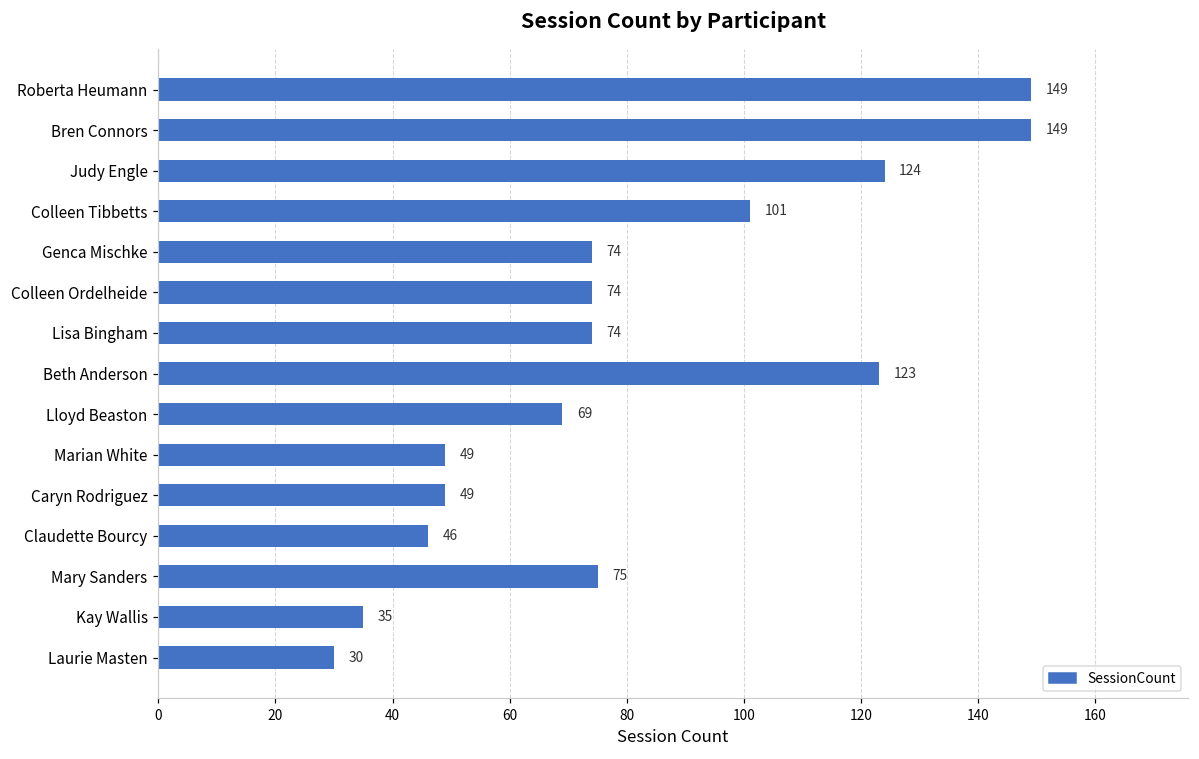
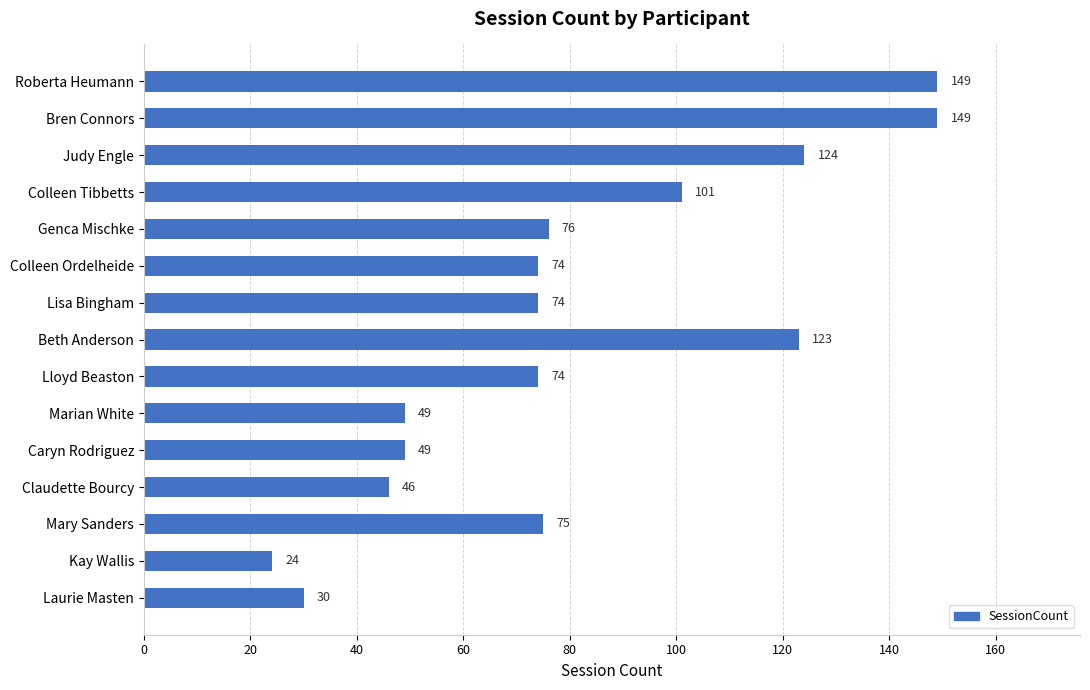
Genca Mischke: 74 -> 76
Lloyd Beaston: 69 -> 74
Kay Wallis: 35 -> 24
